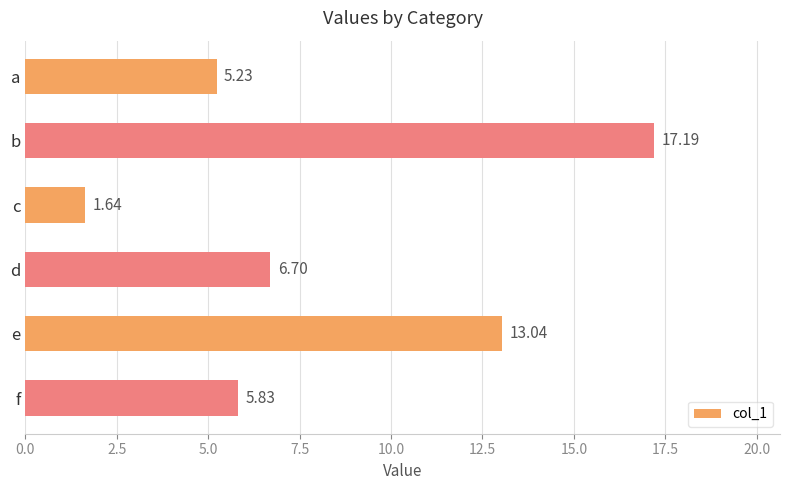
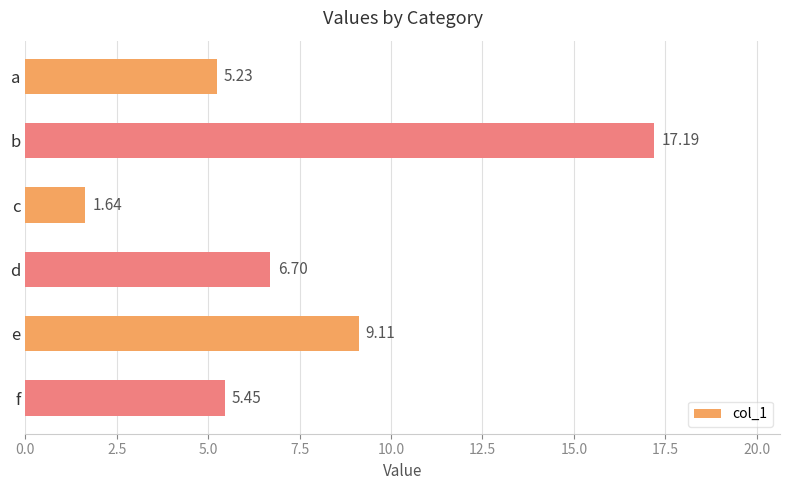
e: 13.04 -> 9.11
f: 5.83 -> 5.45
